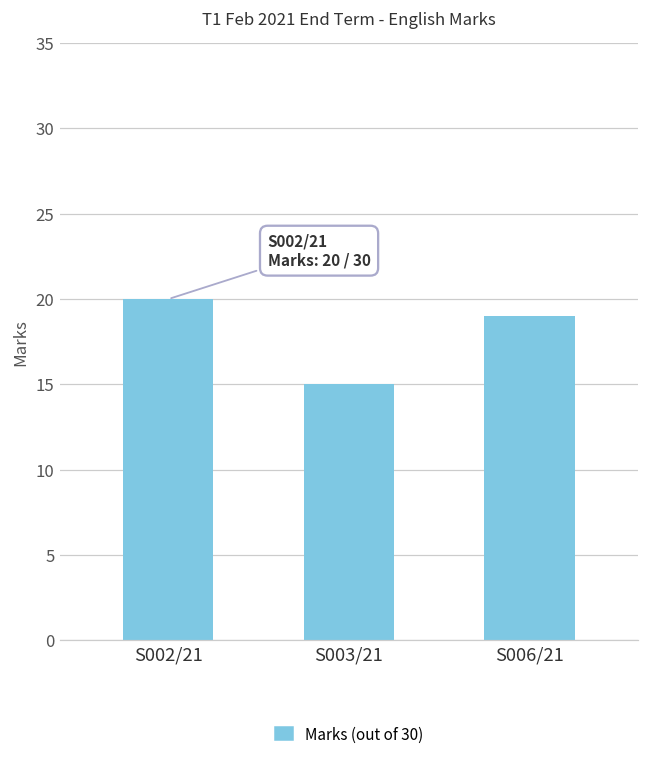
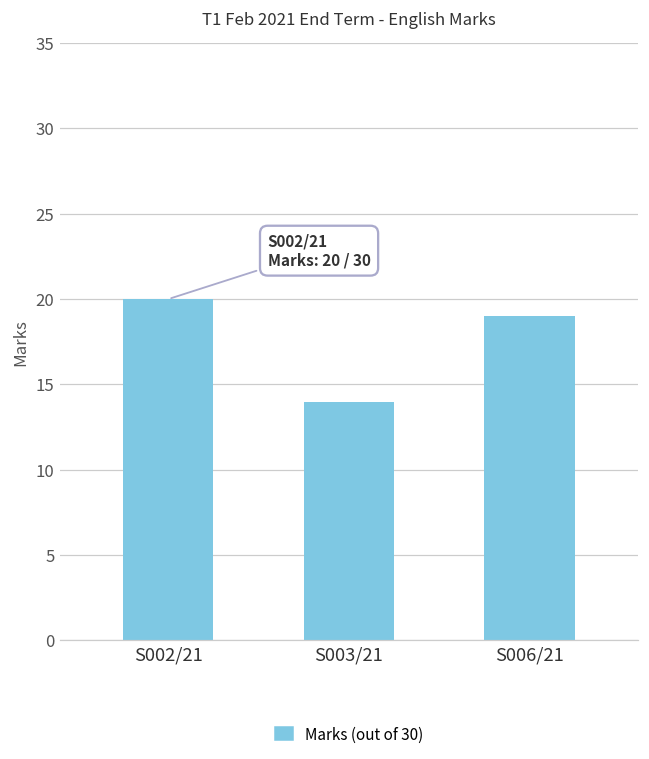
S003/21: 15 -> 14
